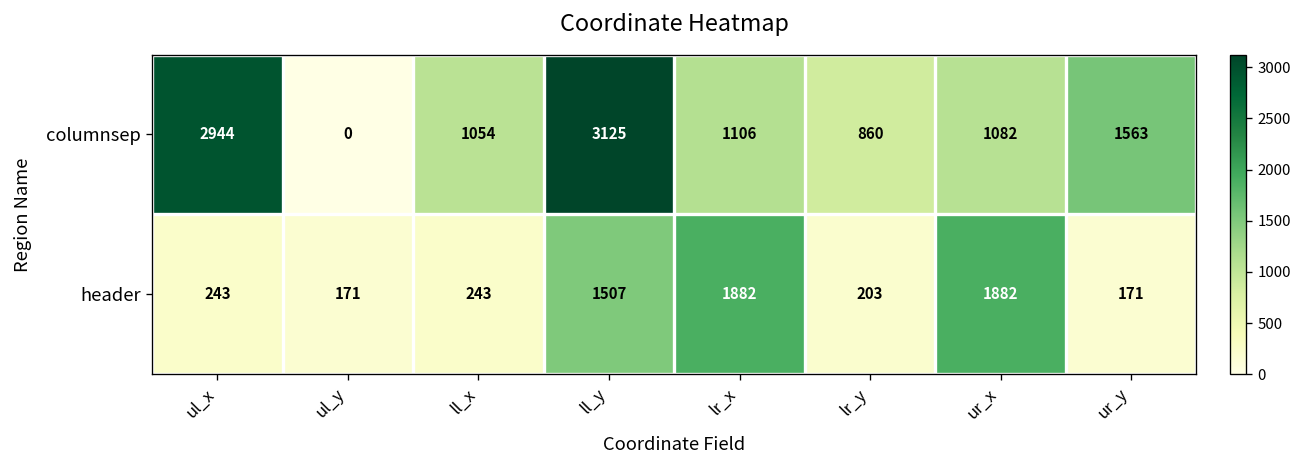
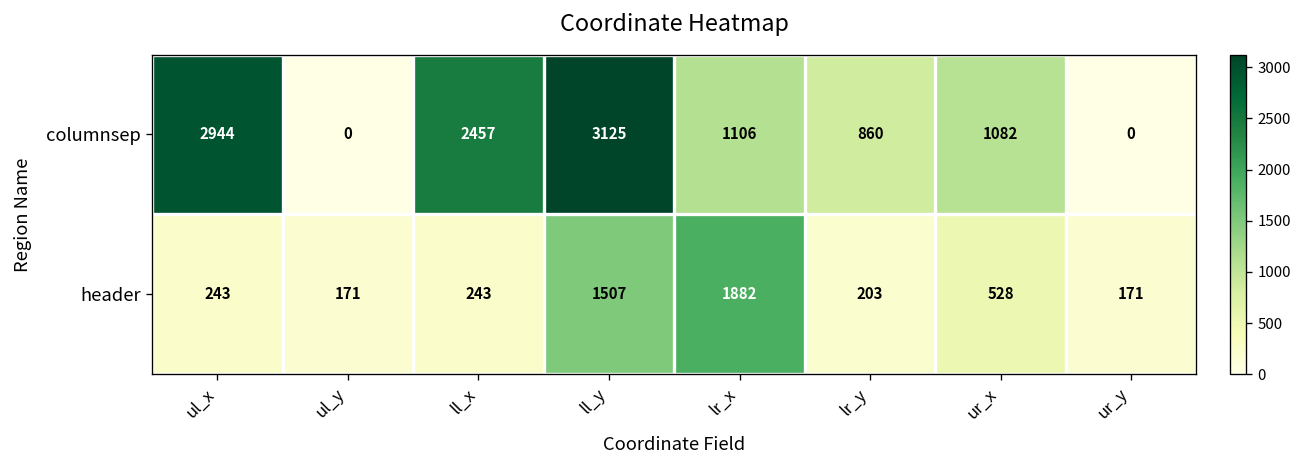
columnsep, ll_x: 1054 -> 2457
columnsep, ur_y: 1563 -> 0
header, ur_x: 1882 -> 528
